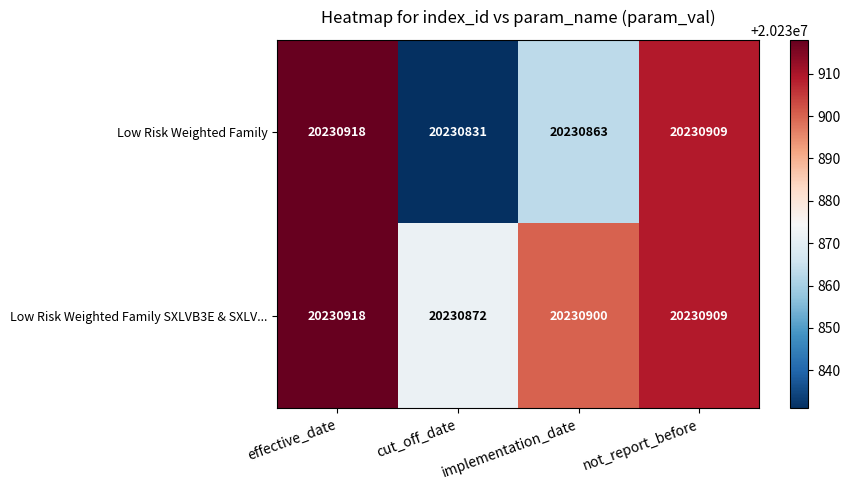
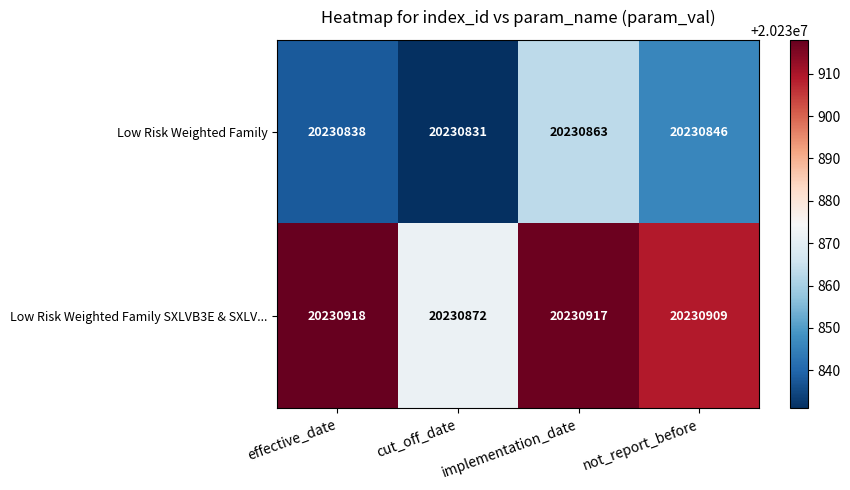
Low Risk Weighted Family, effective_date: 20230918 -> 20230838
Low Risk Weighted Family, not_report_before: 20230909 -> 20230846
Low Risk Weighted Family SXLVB3E & SXLV..., implementation_date: 20230900 -> 20230917
